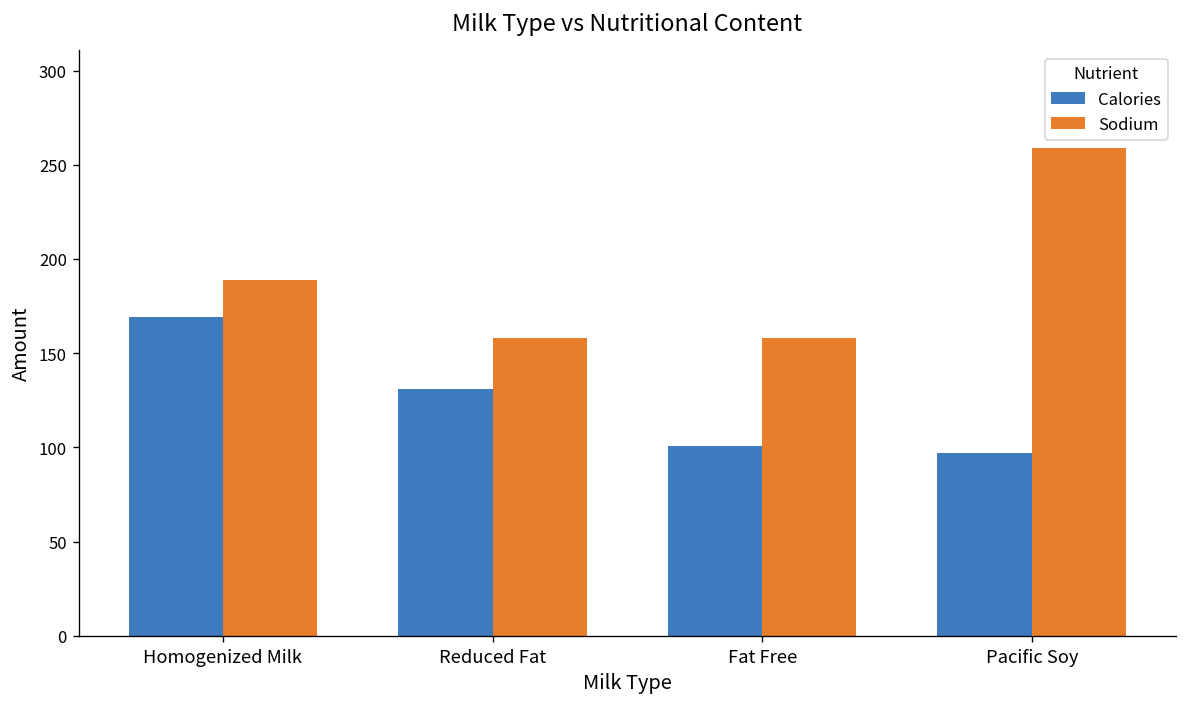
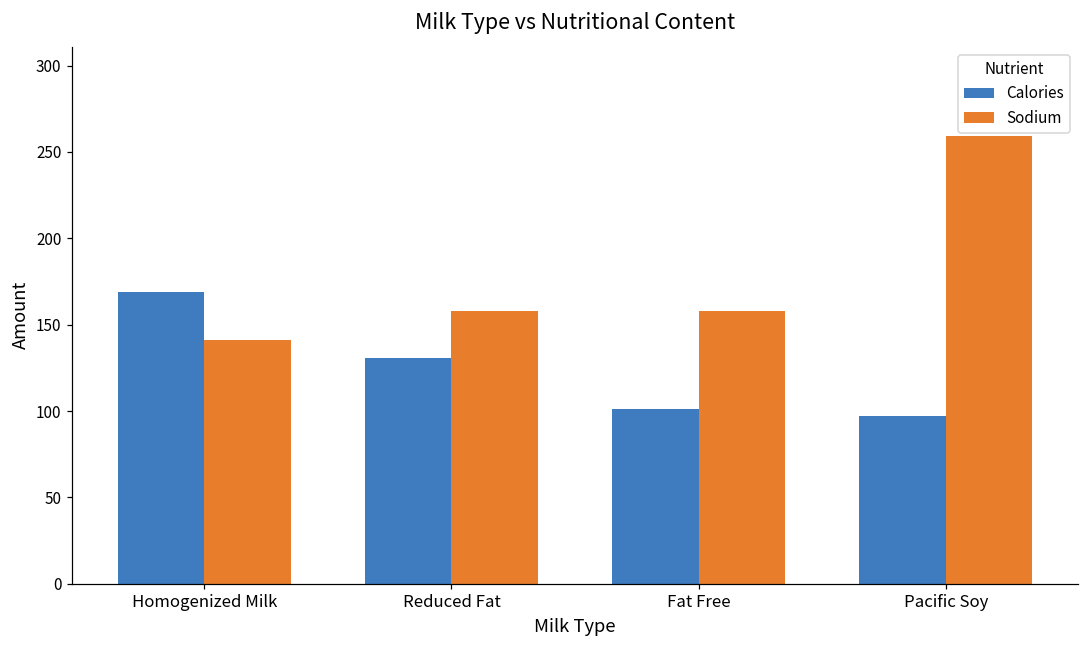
Sodium, Homogenized Milk: 189 -> 141
